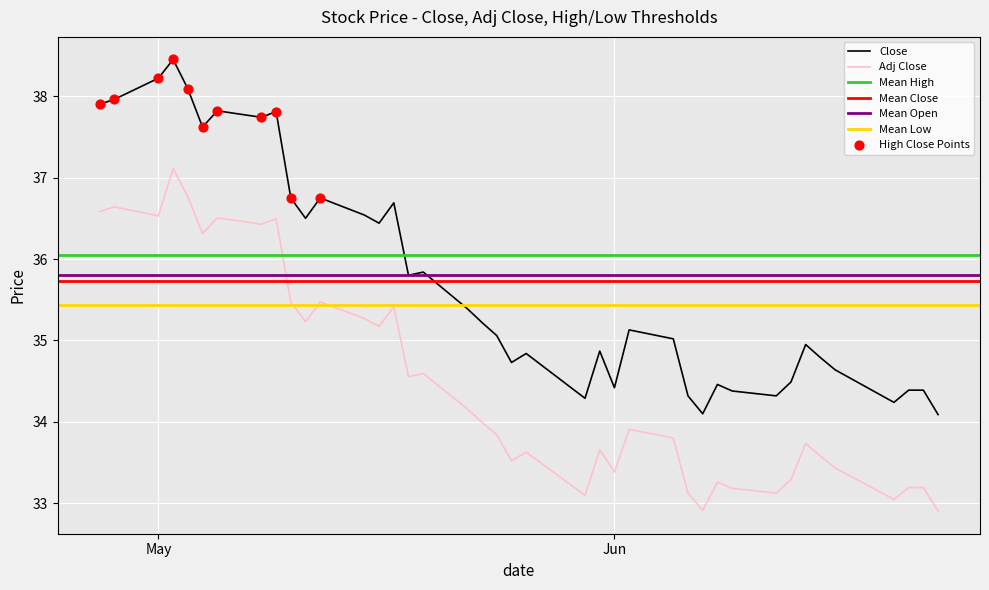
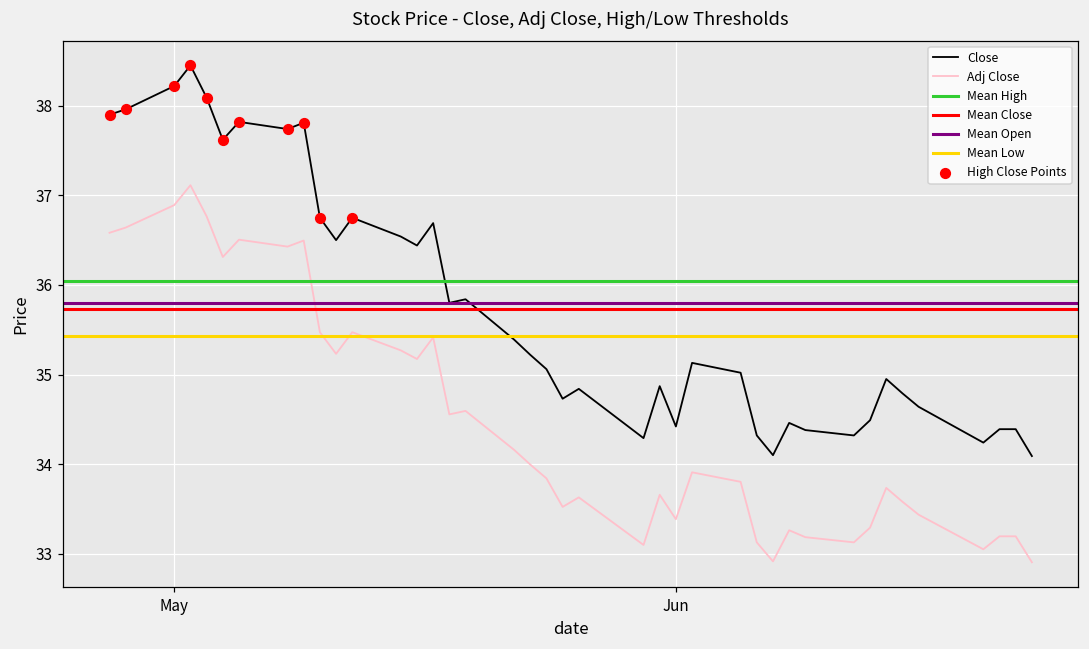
Adj Close, May: 36.5 -> 36.9
